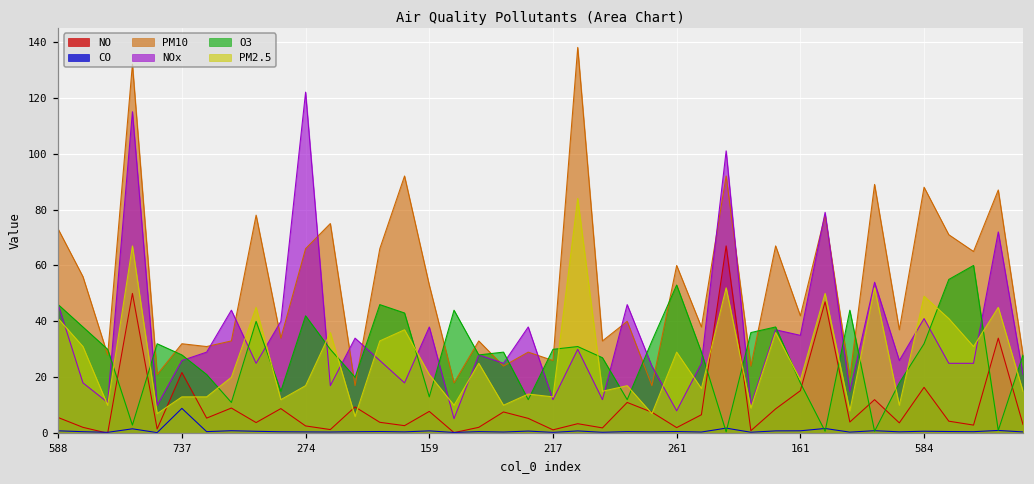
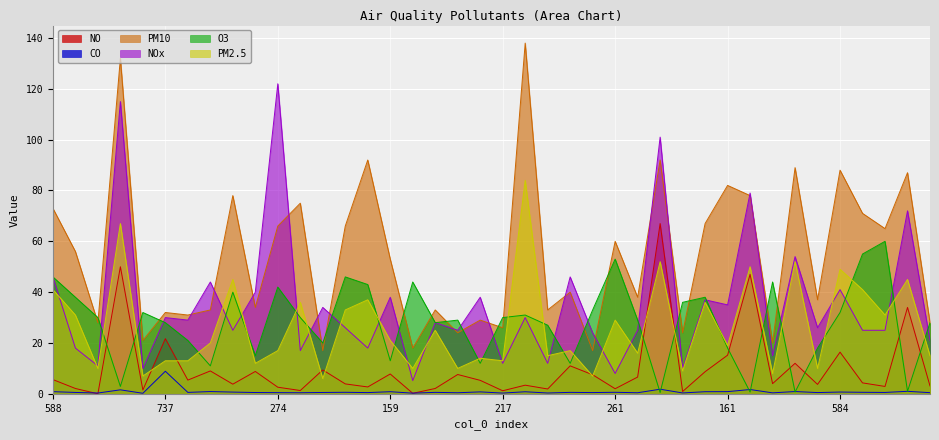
NOx, 737: 26 -> 30
PM10, 161: 42 -> 82
